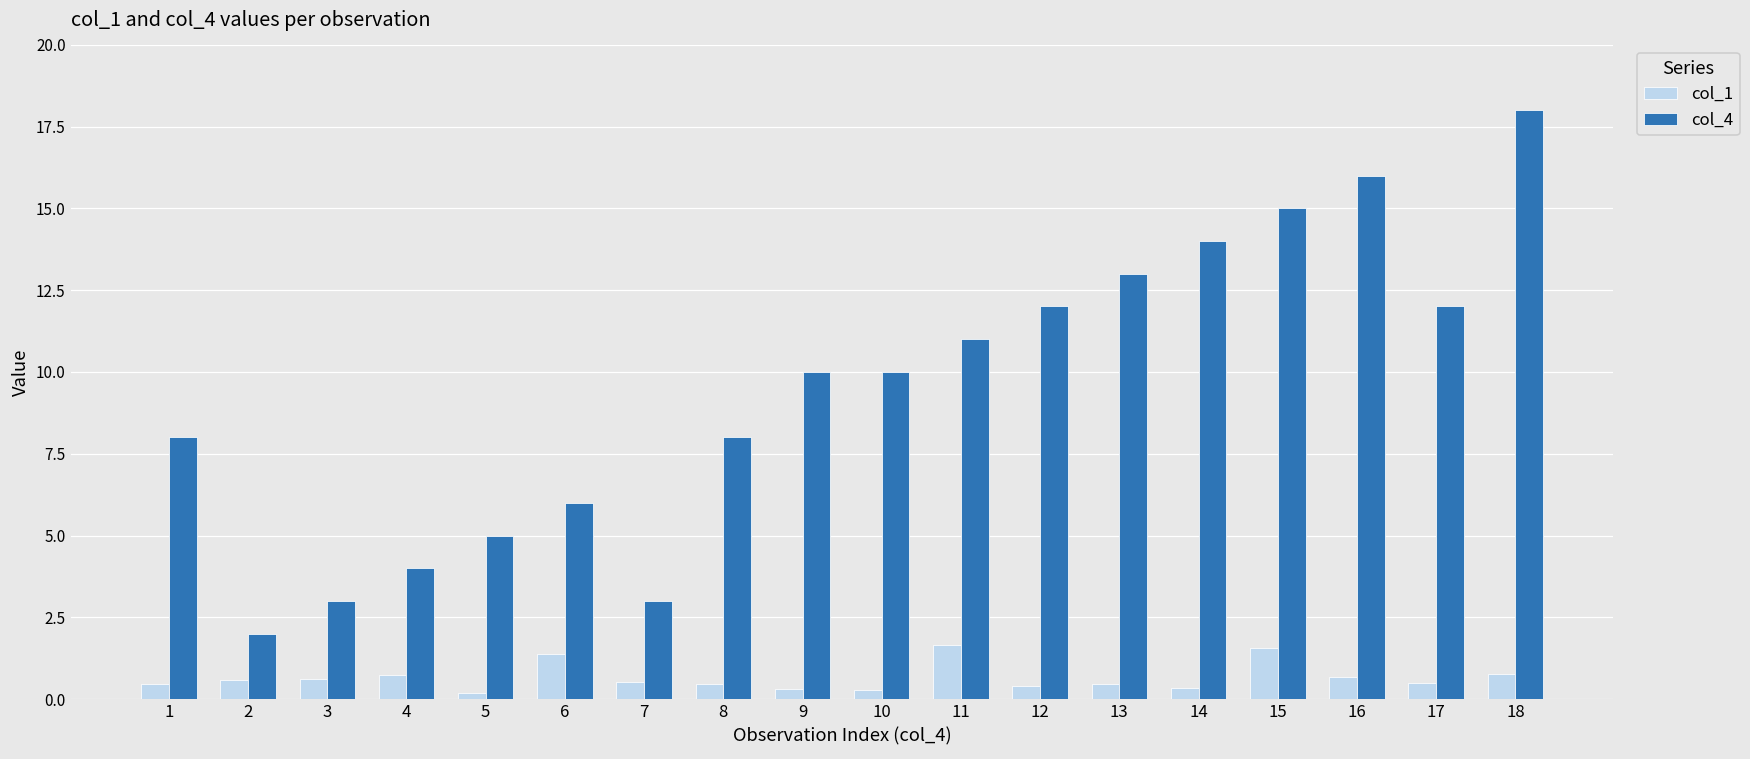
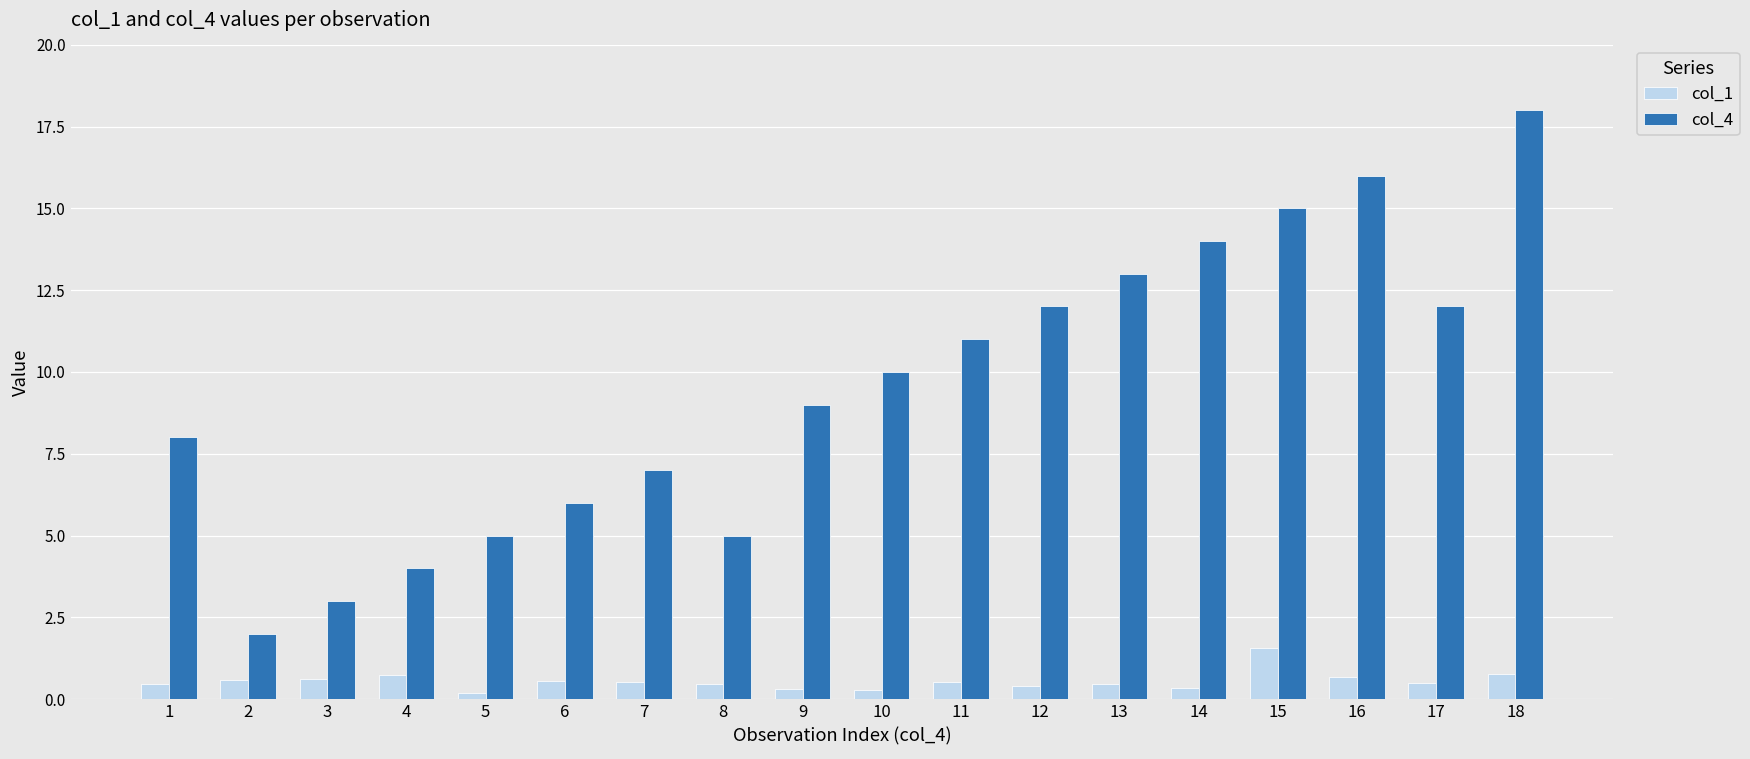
col_1, 6: 1.4 -> 0.5
col_4, 7: 3 -> 7
col_4, 8: 8 -> 5
col_4, 9: 10 -> 9
col_1, 11: 1.7 -> 0.5
